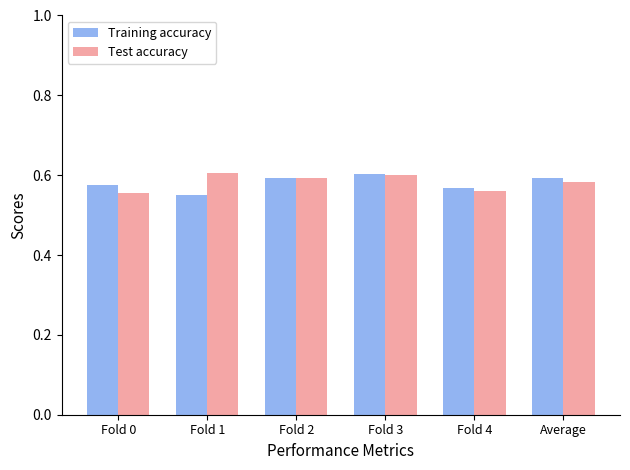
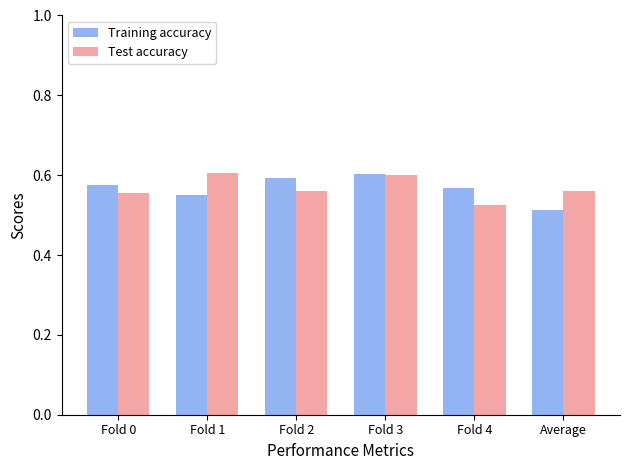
Test accuracy, Fold 2: 0.59 -> 0.56
Test accuracy, Fold 4: 0.56 -> 0.53
Training accuracy, Average: 0.59 -> 0.51
Test accuracy, Average: 0.58 -> 0.56
